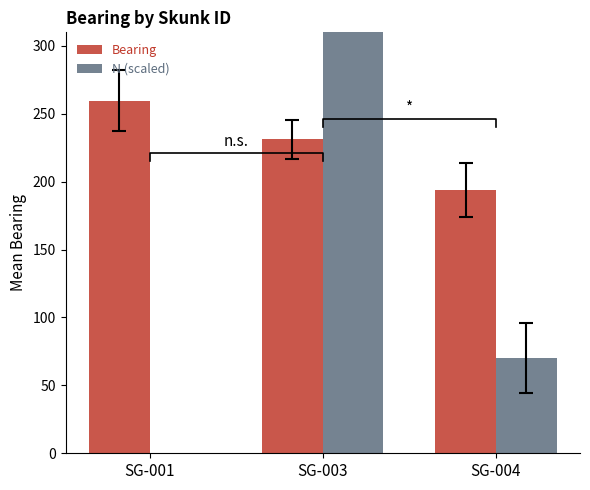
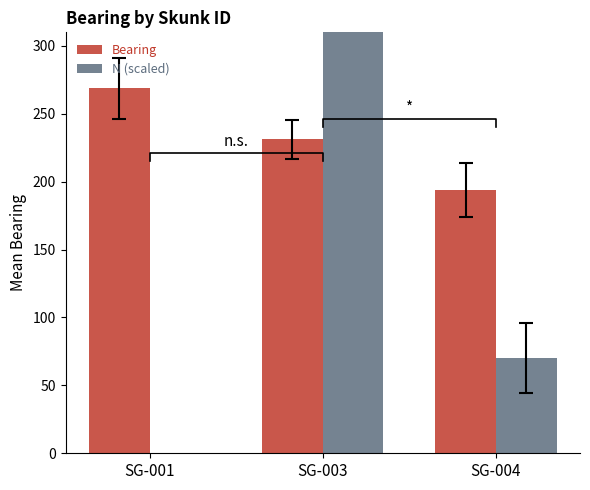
Bearing, SG-001: 259 -> 269
